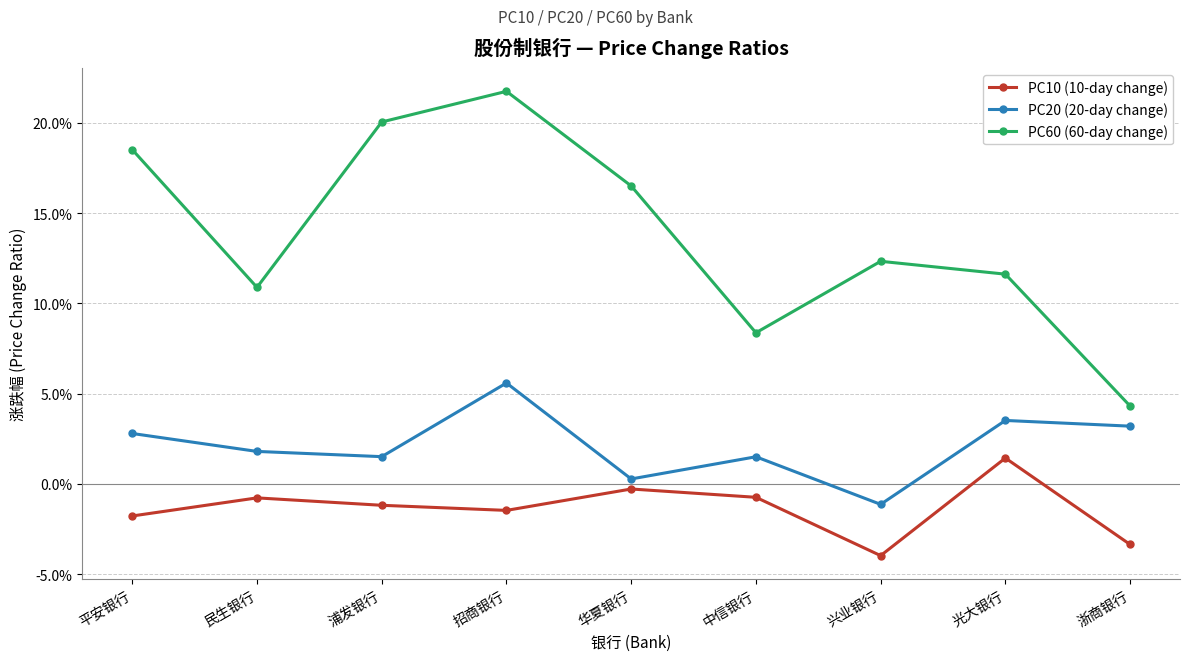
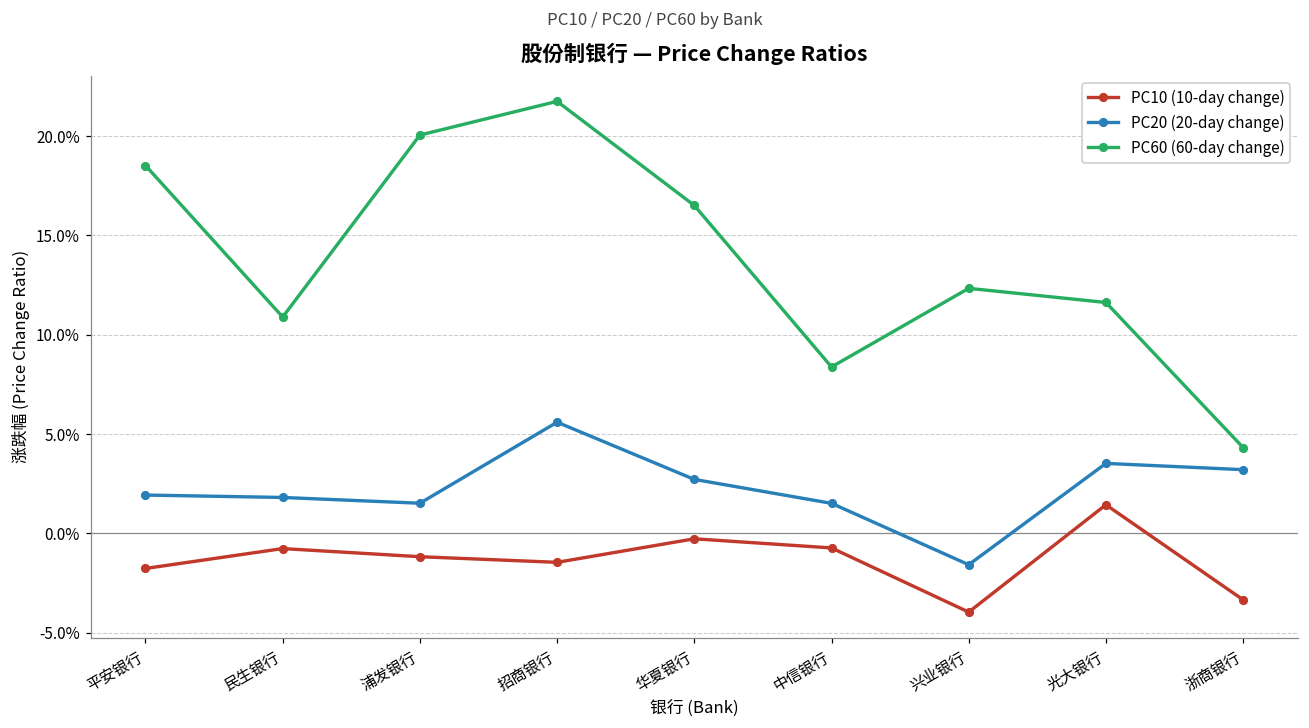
PC20 (20-day change), 平安银行: 2.8% -> 1.9%
PC20 (20-day change), 华夏银行: 0.3% -> 2.7%
PC20 (20-day change), 兴业银行: -1.1% -> -1.6%
